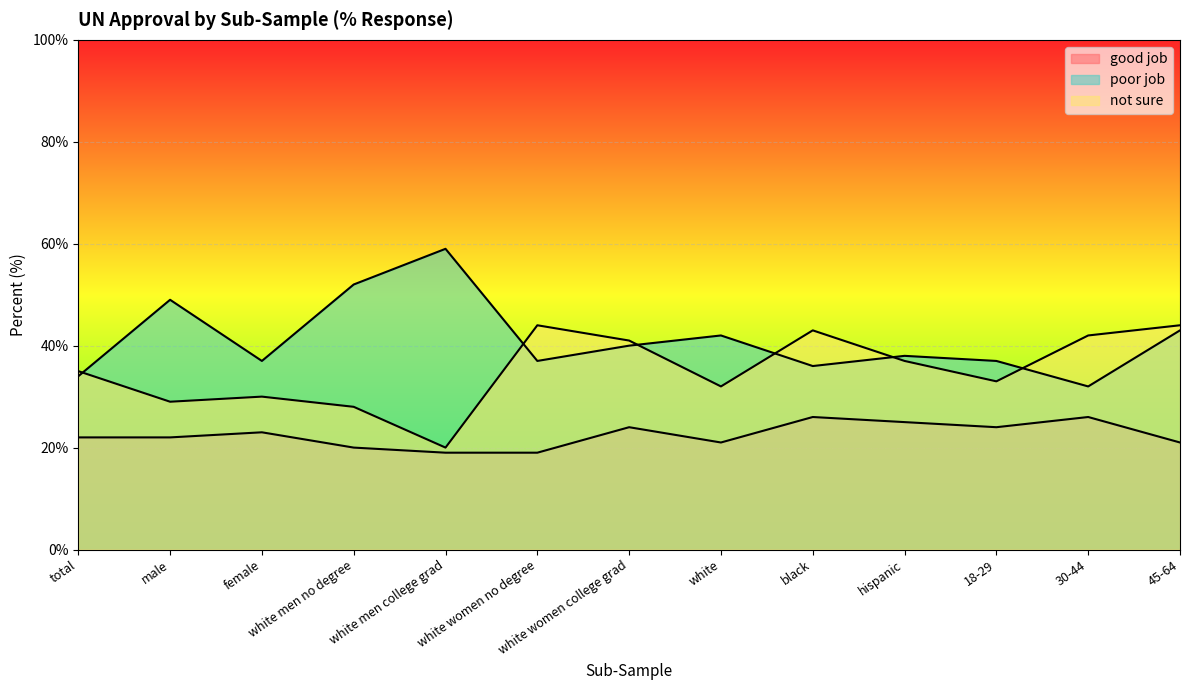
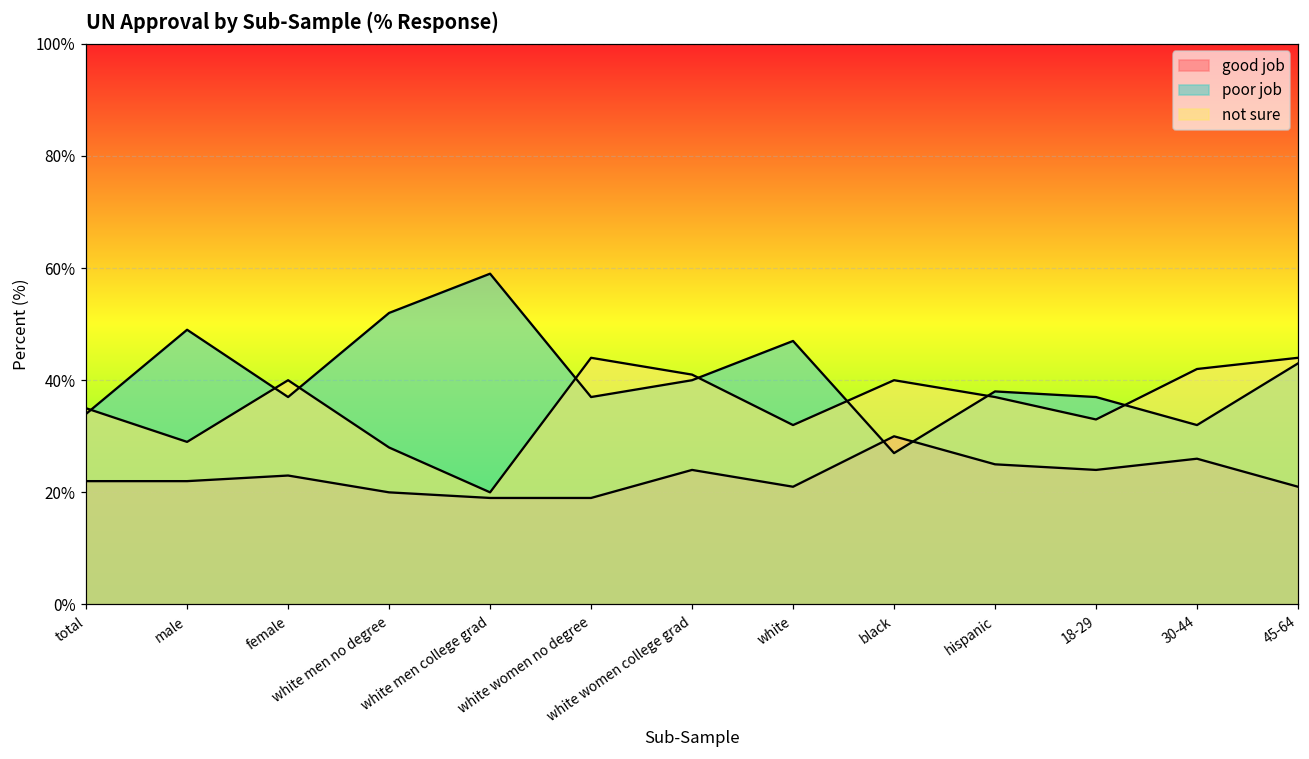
not sure, female: 30% -> 40%
poor job, white: 42% -> 47%
good job, black: 26% -> 30%
poor job, black: 36% -> 27%
not sure, black: 43% -> 40%
